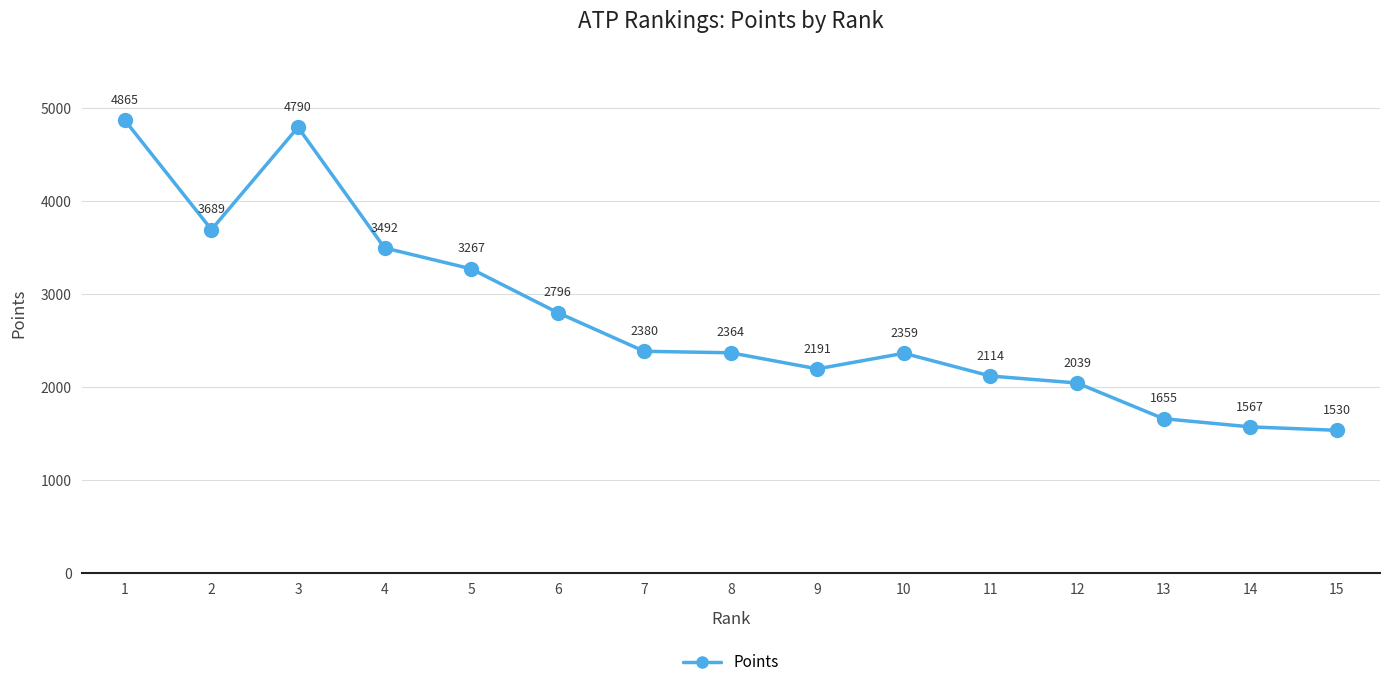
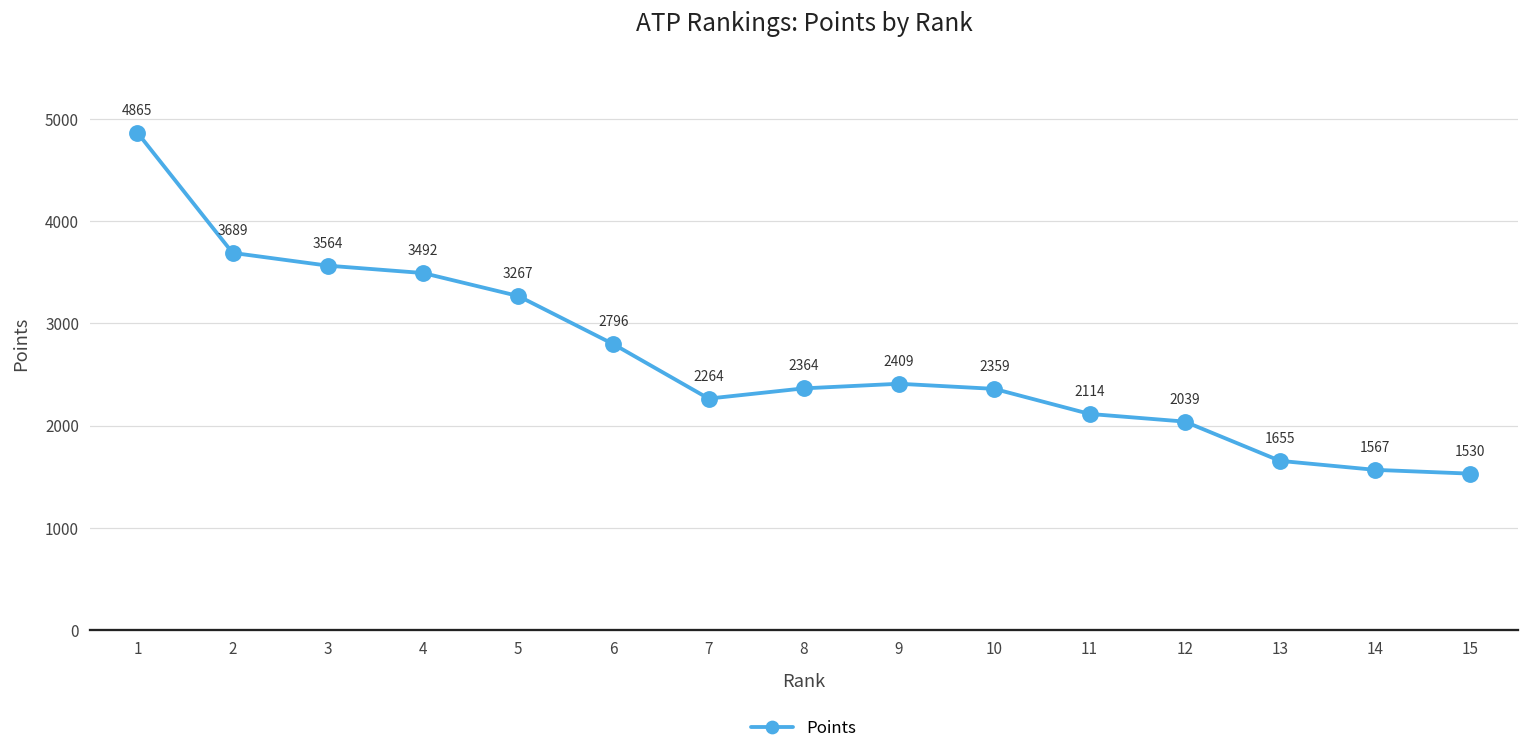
3: 4790 -> 3564
7: 2380 -> 2264
9: 2191 -> 2409
